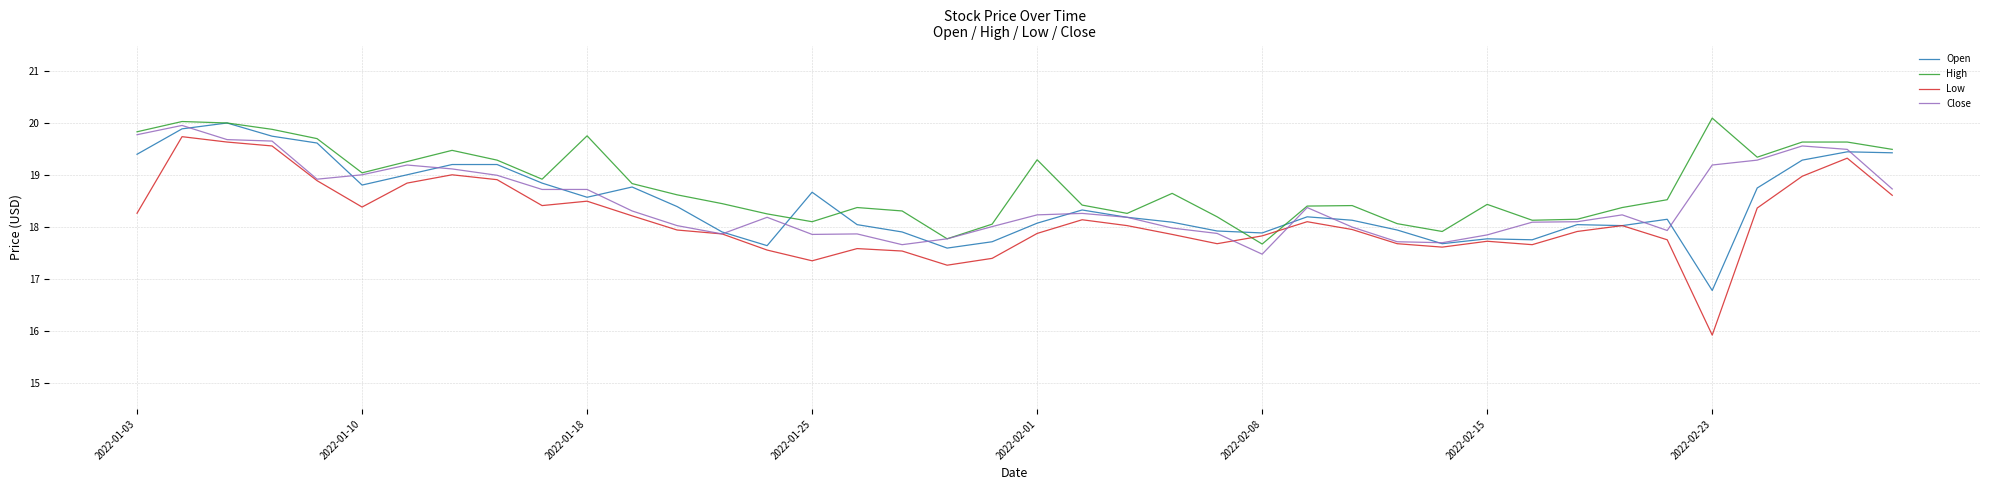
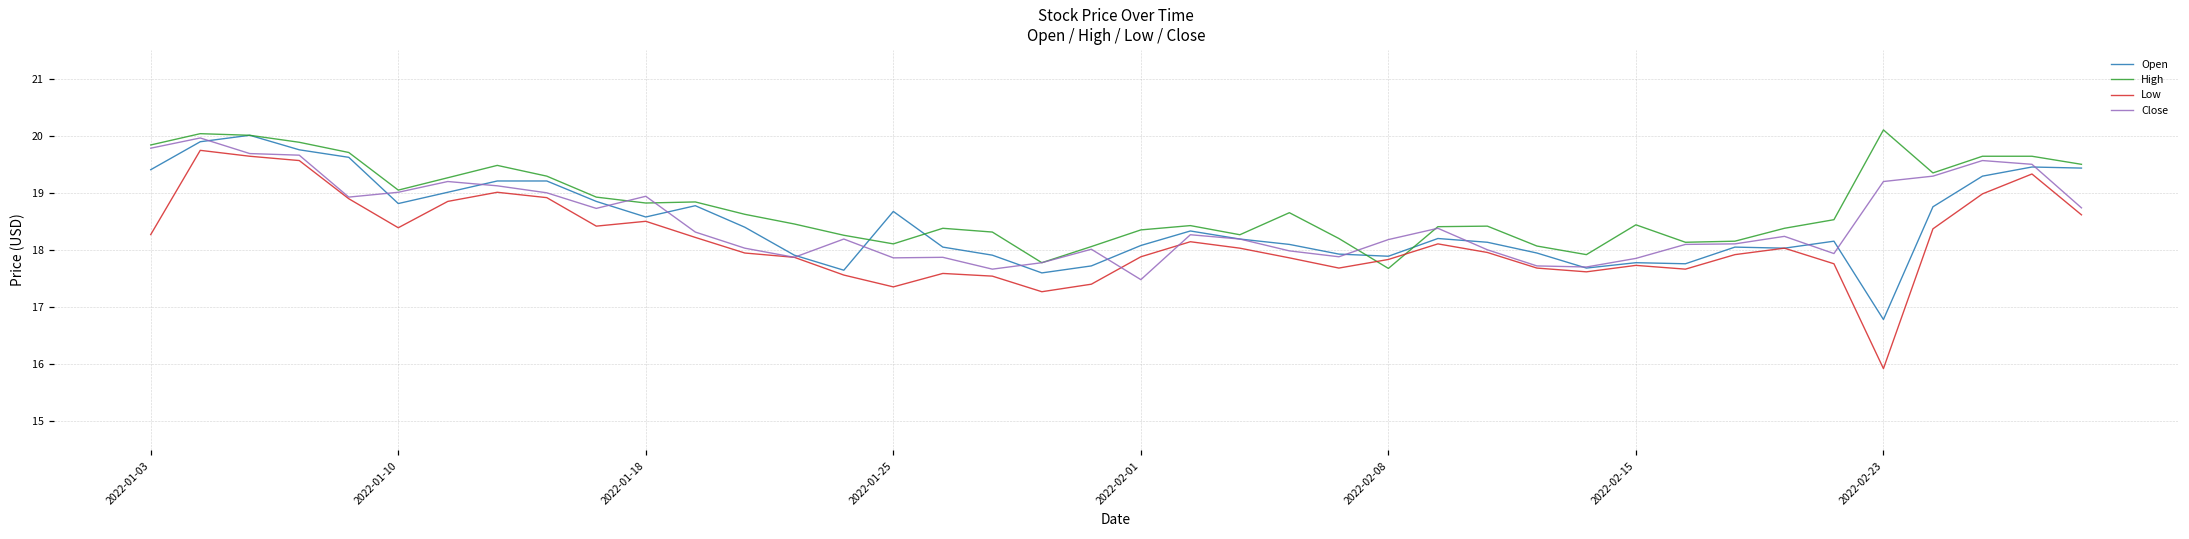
High, 2022-01-18: 19.8 -> 18.8
Close, 2022-01-18: 18.7 -> 18.9
High, 2022-02-01: 19.3 -> 18.4
Close, 2022-02-01: 18.2 -> 17.5
Close, 2022-02-08: 17.5 -> 18.2
